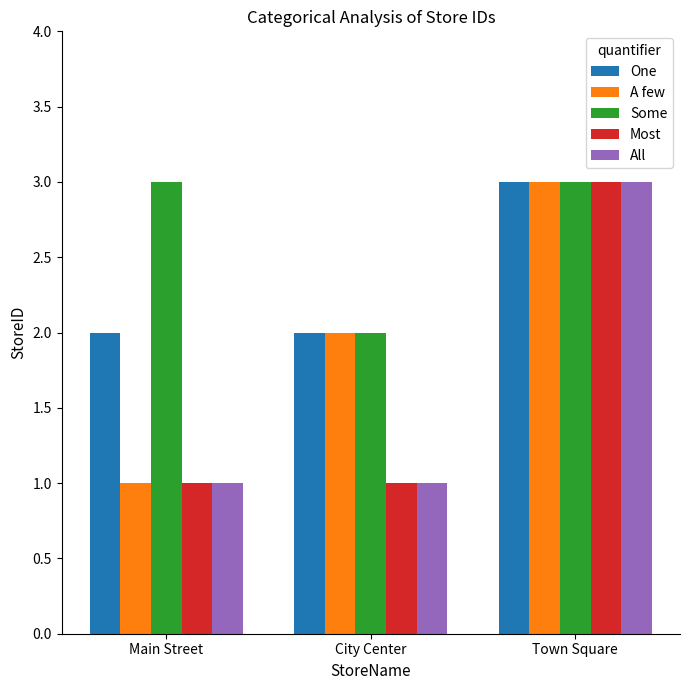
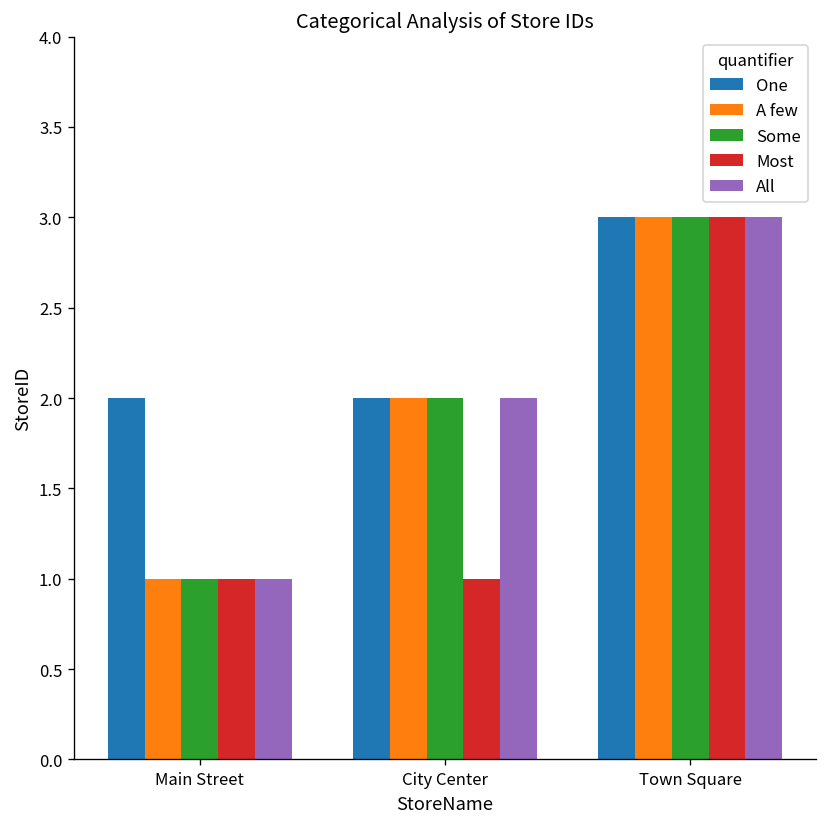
Some, Main Street: 3 -> 1
All, City Center: 1 -> 2
